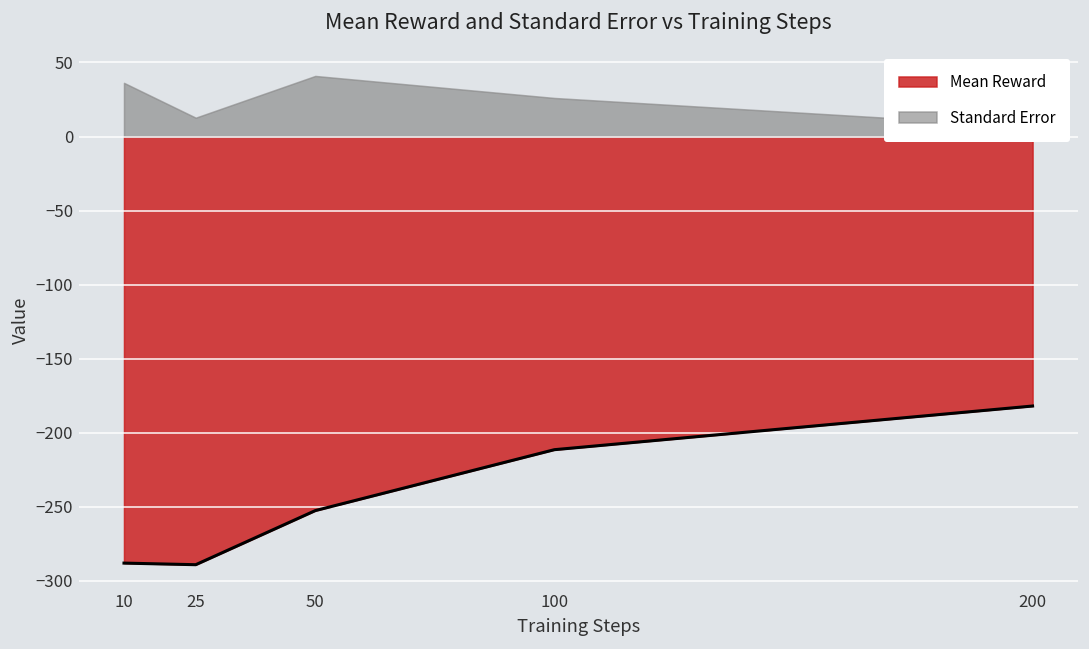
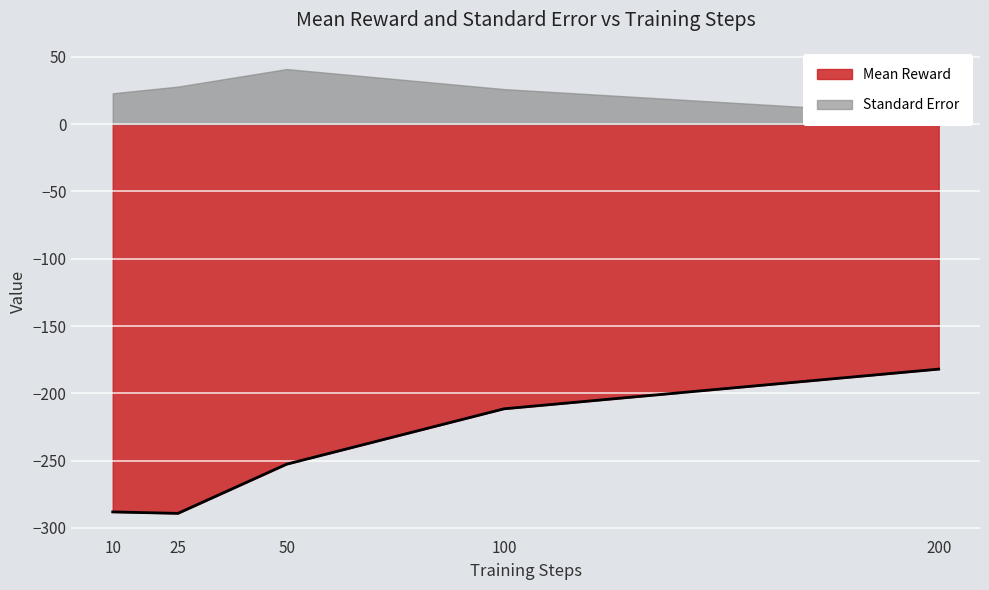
Standard Error, 10: 36 -> 23
Standard Error, 25: 13 -> 28
